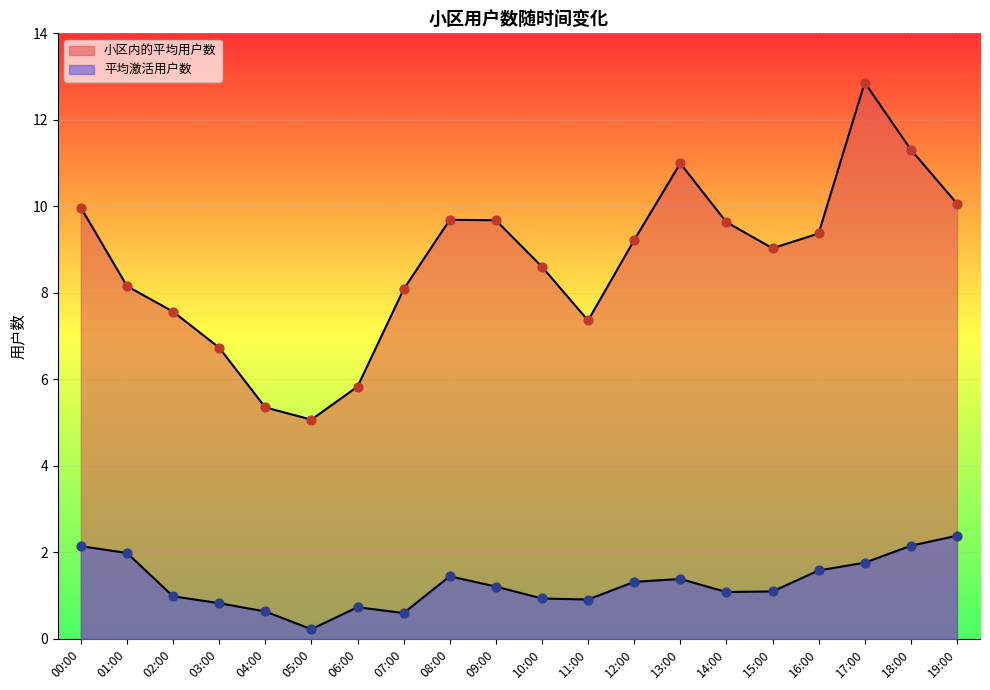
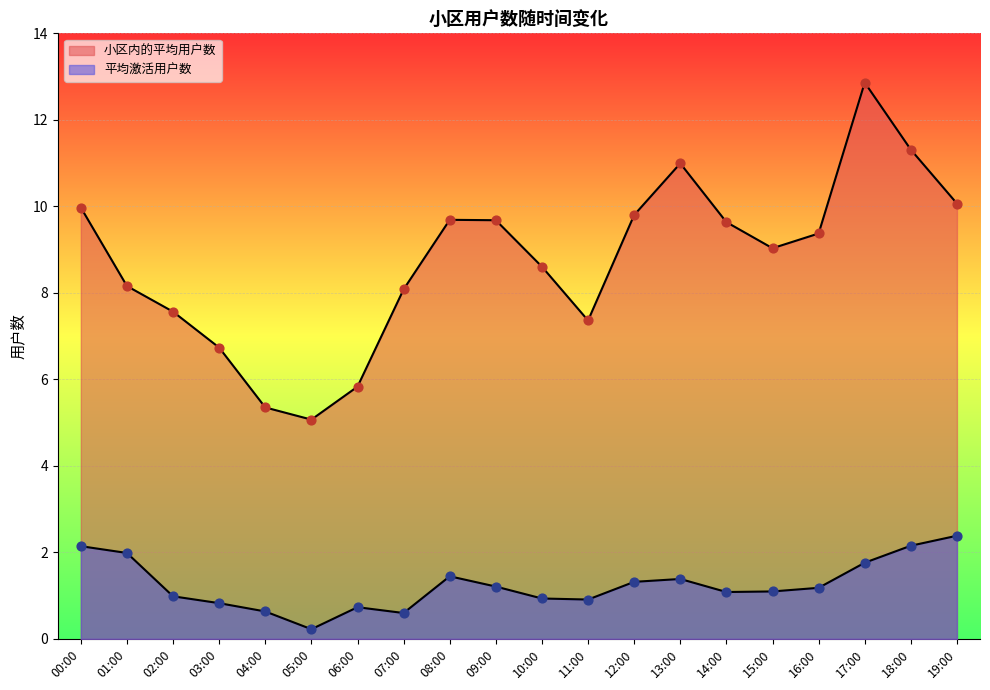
小区内的平均用户数, 12:00: 9.2 -> 9.8
平均激活用户数, 16:00: 1.6 -> 1.2
